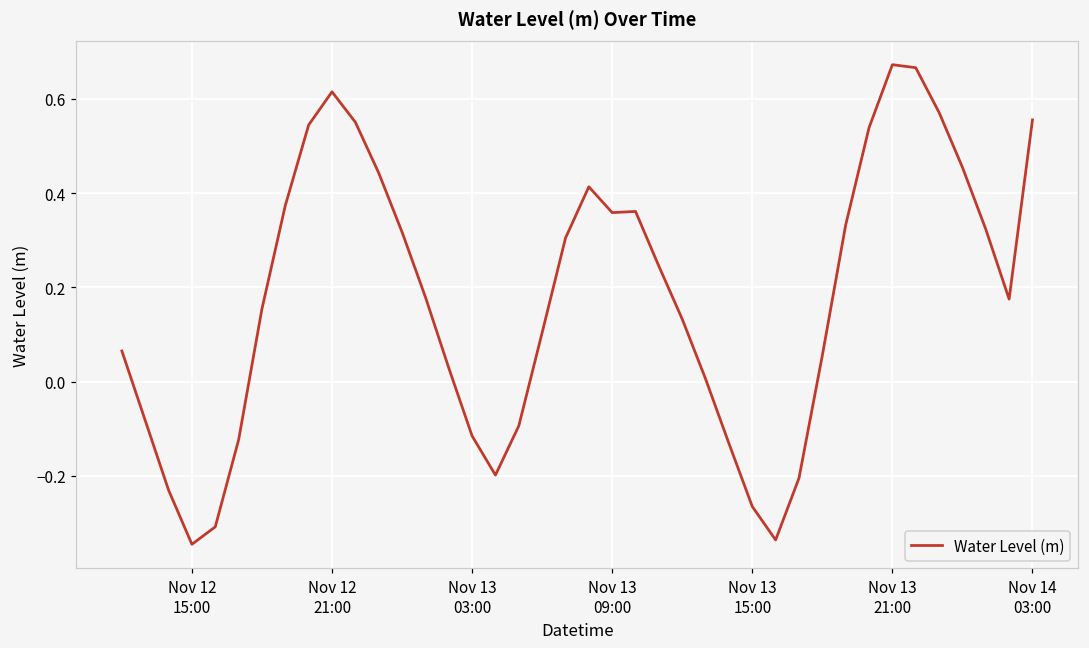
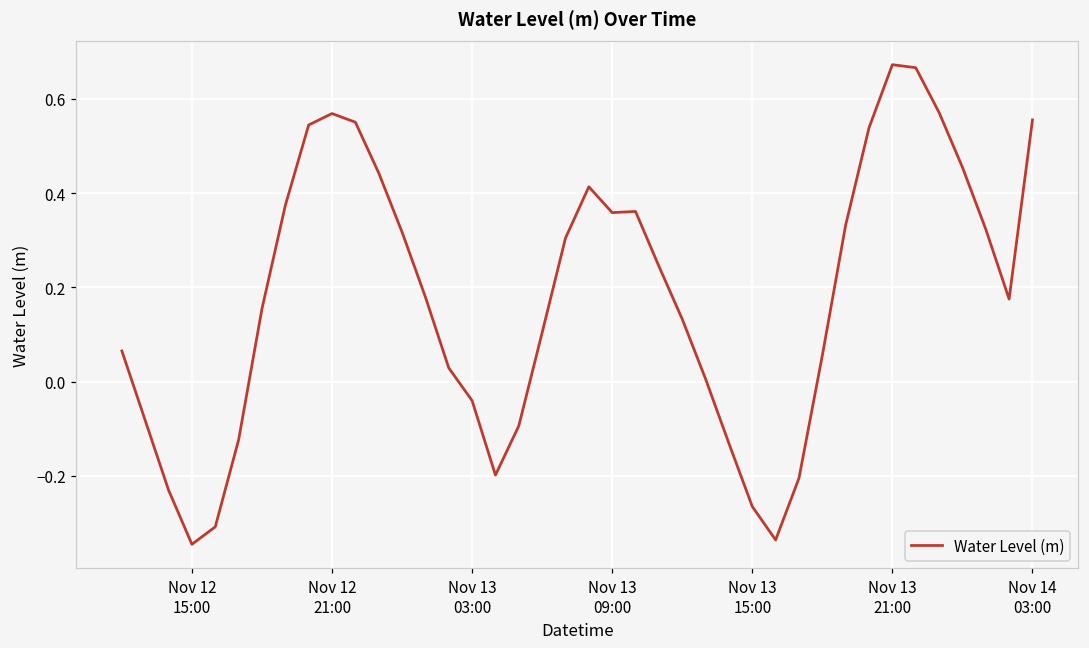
Nov 12 21:00: 0.61 -> 0.57
Nov 13 03:00: -0.12 -> -0.04
